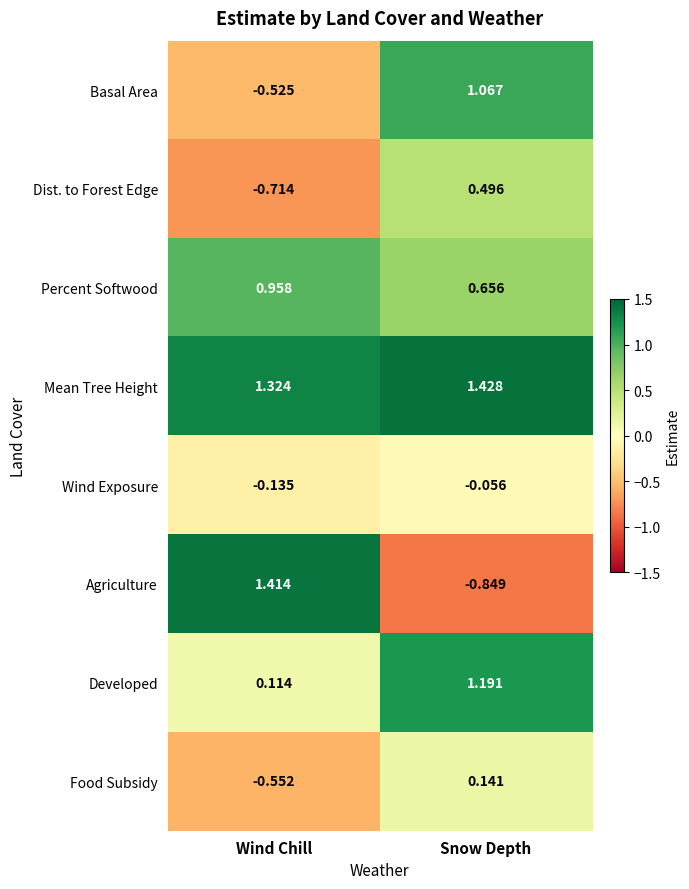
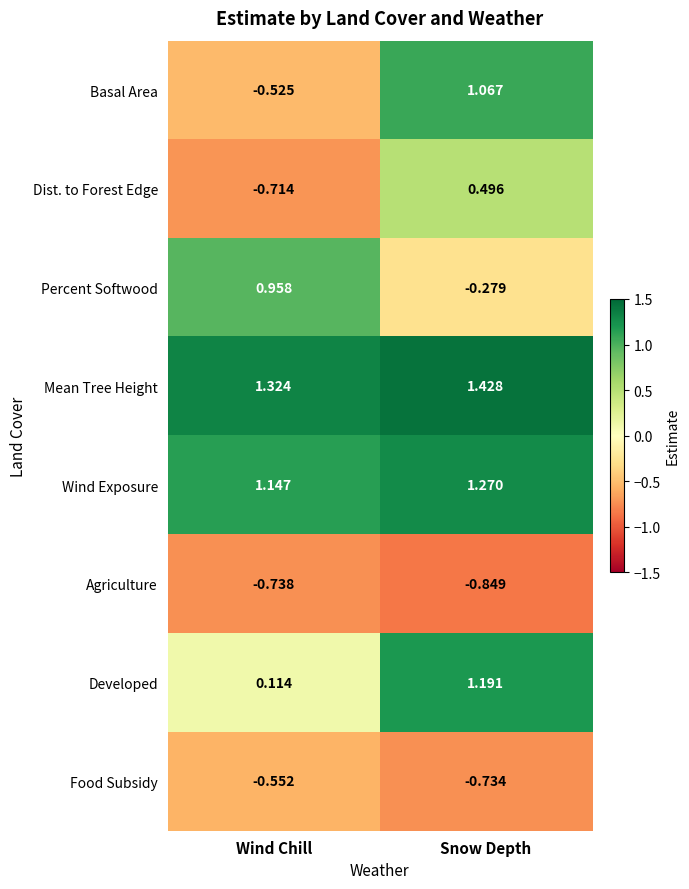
Percent Softwood, Snow Depth: 0.656 -> -0.279
Wind Exposure, Wind Chill: -0.135 -> 1.147
Wind Exposure, Snow Depth: -0.056 -> 1.270
Agriculture, Wind Chill: 1.414 -> -0.738
Food Subsidy, Snow Depth: 0.141 -> -0.734
